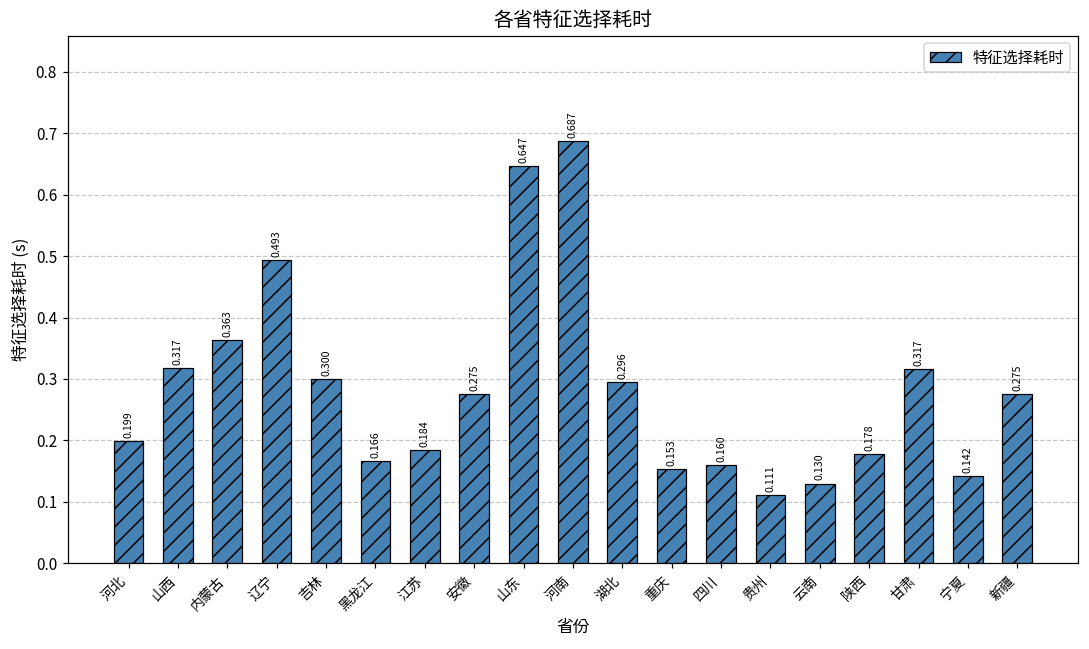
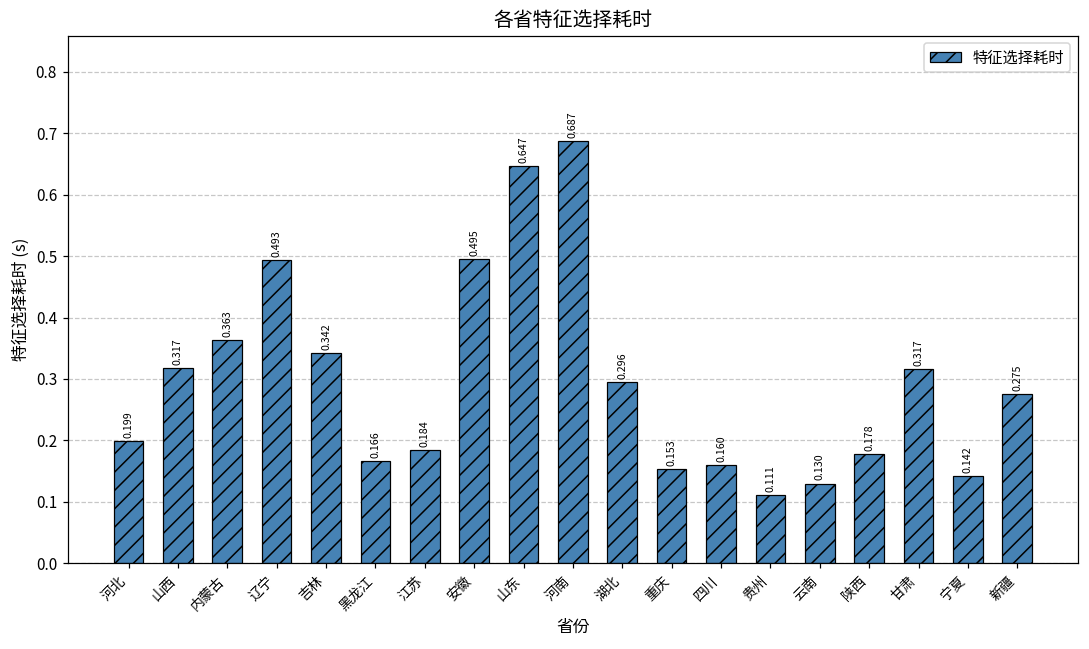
吉林: 0.300 -> 0.342
安徽: 0.275 -> 0.495
